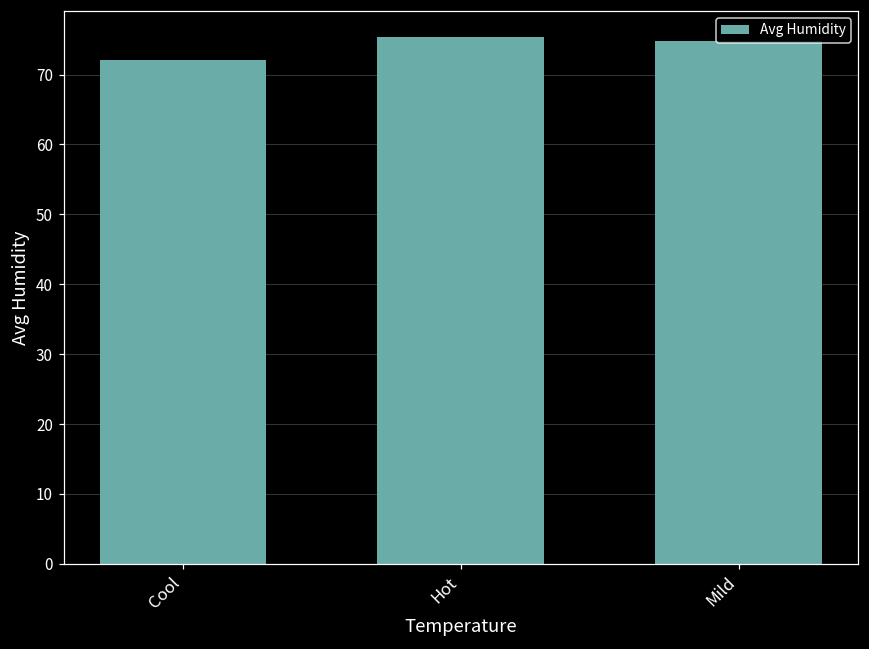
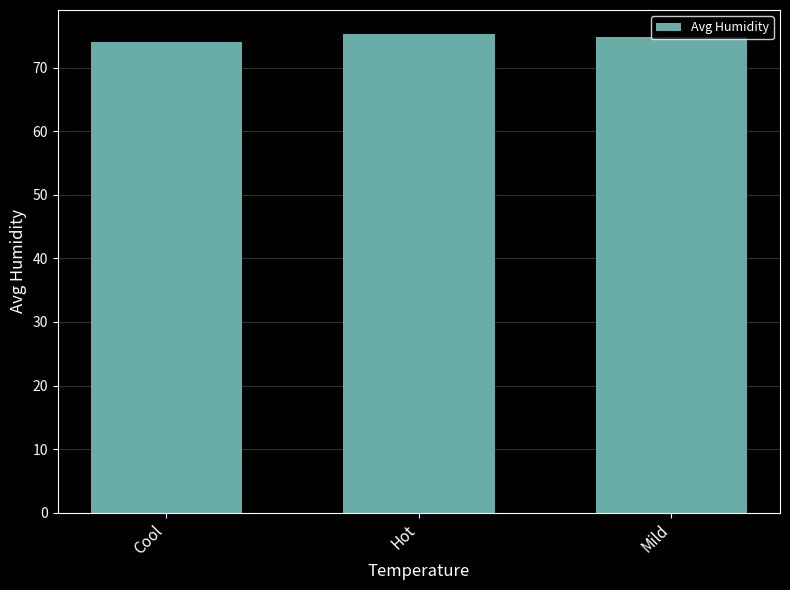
Cool: 72 -> 74
